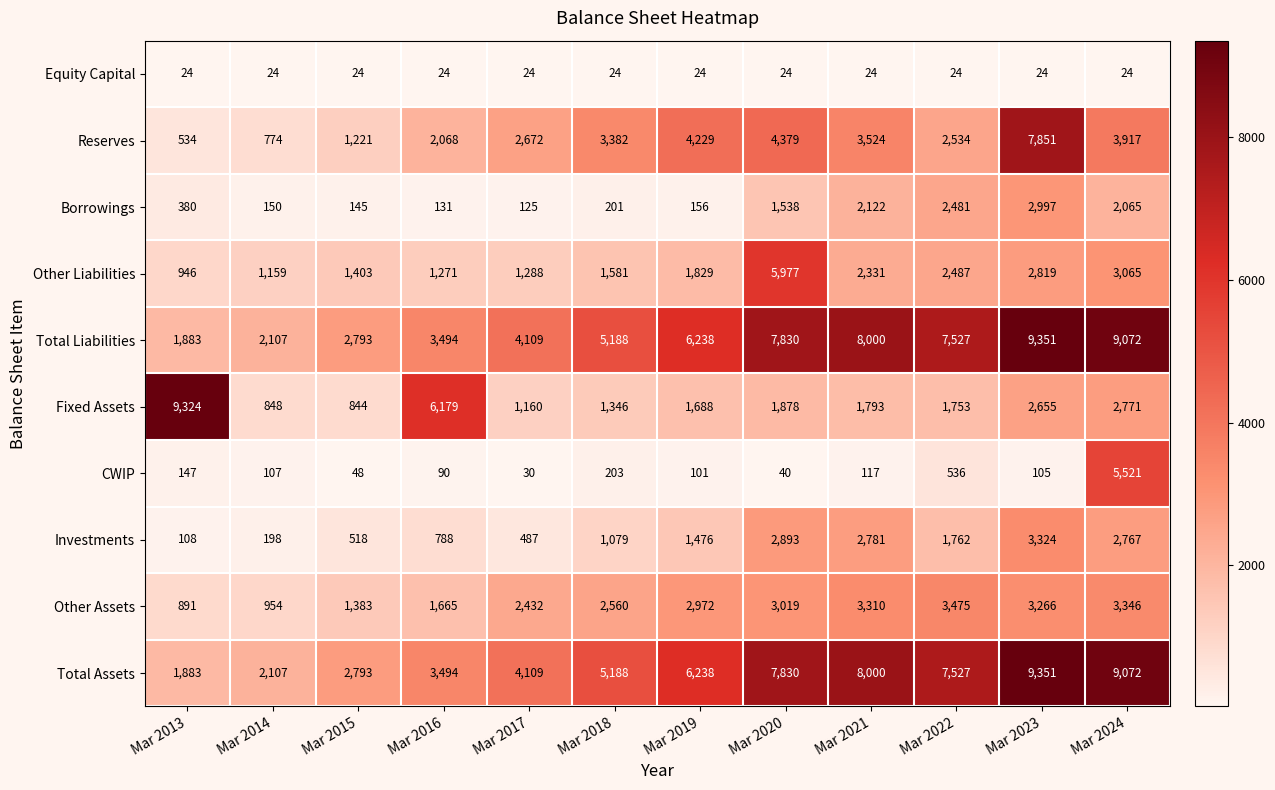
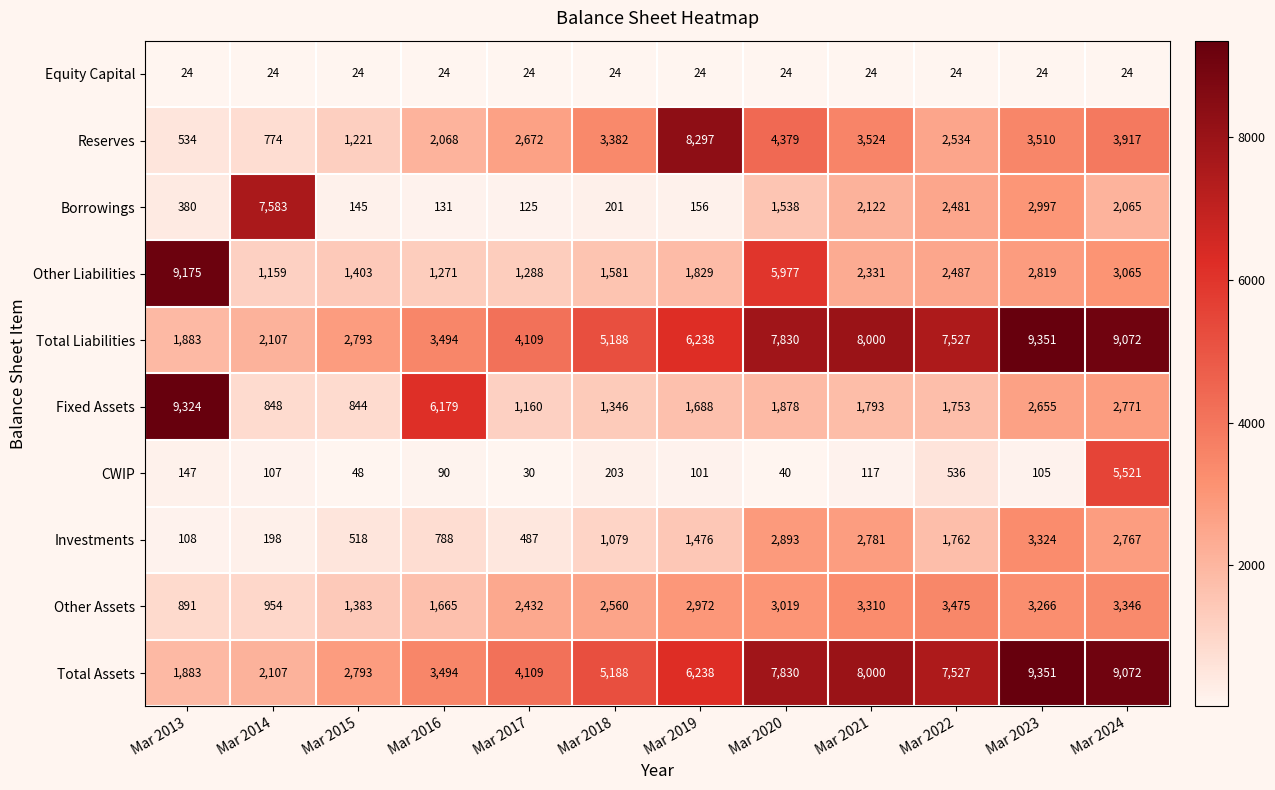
Reserves, Mar 2019: 4,229 -> 8,297
Reserves, Mar 2023: 7,851 -> 3,510
Borrowings, Mar 2014: 150 -> 7,583
Other Liabilities, Mar 2013: 946 -> 9,175
